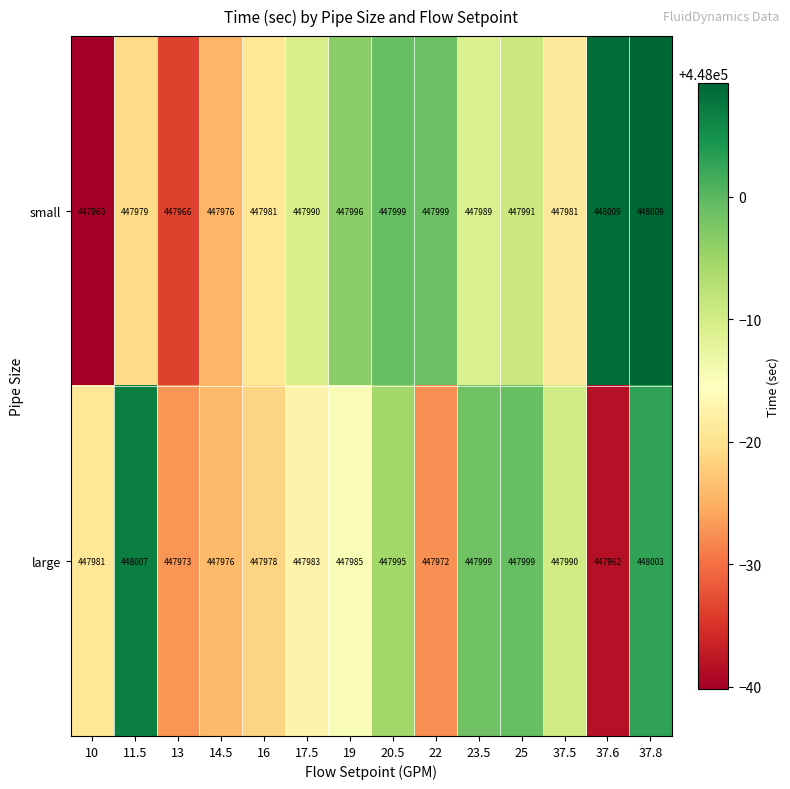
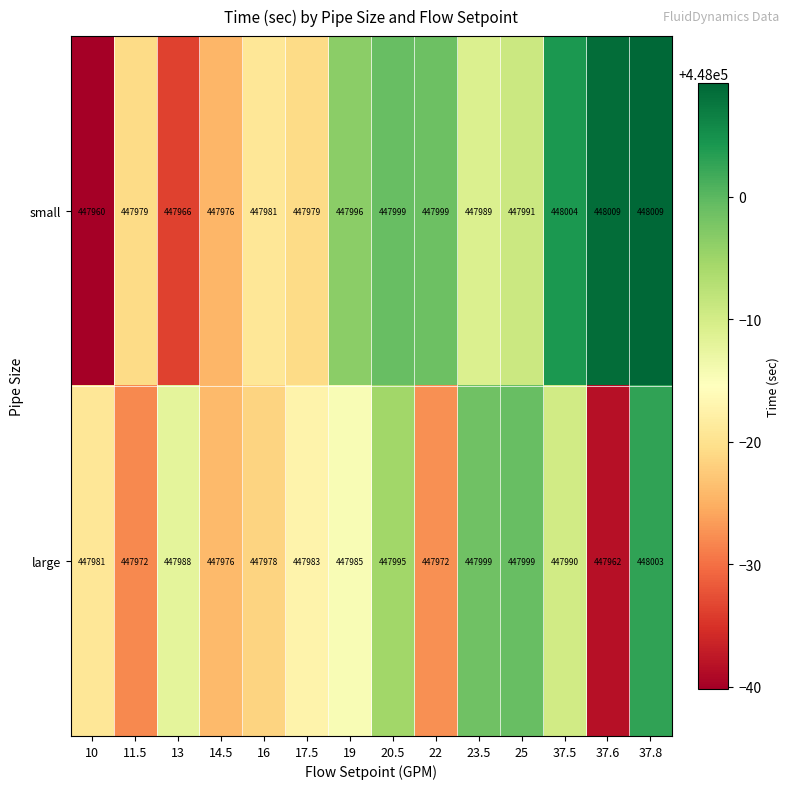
small, 17.5: 447990 -> 447979
small, 37.5: 447981 -> 448004
large, 11.5: 448007 -> 447972
large, 13: 447973 -> 447988
